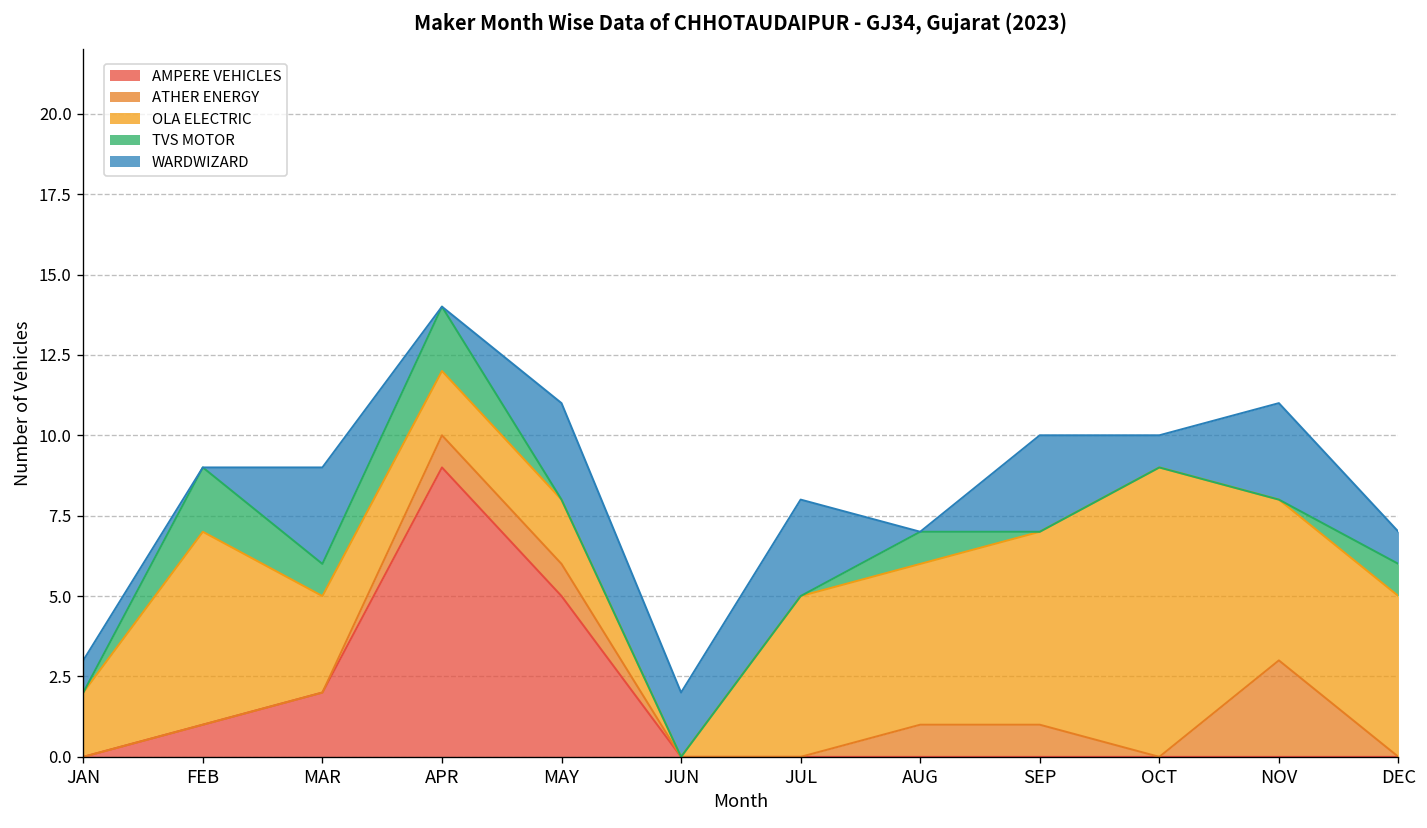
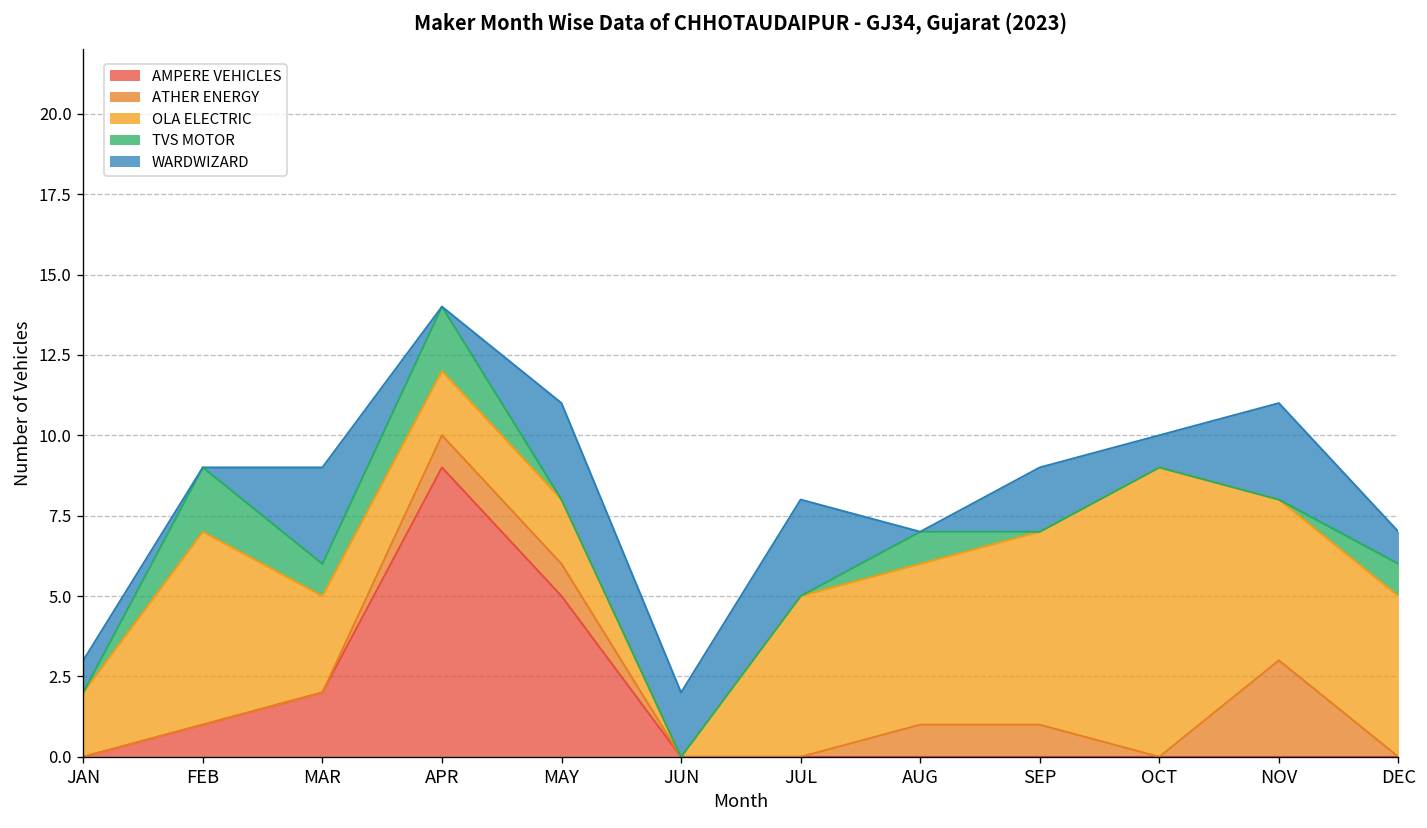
WARDWIZARD, SEP: 3 -> 2
